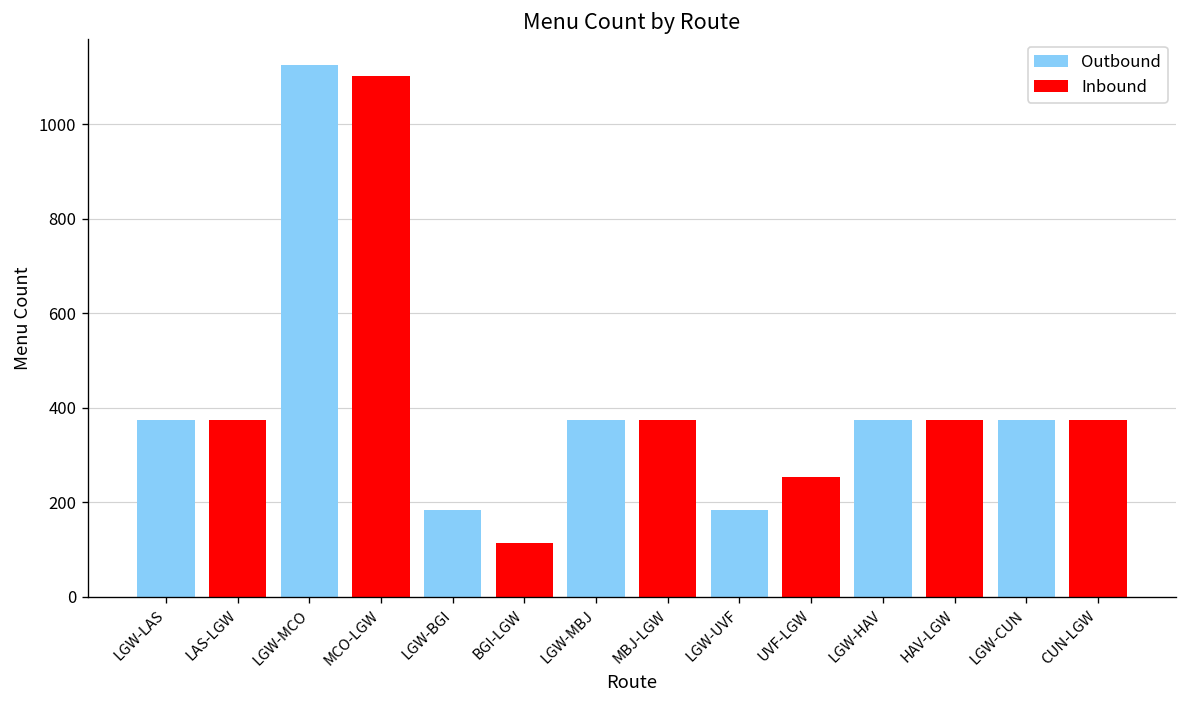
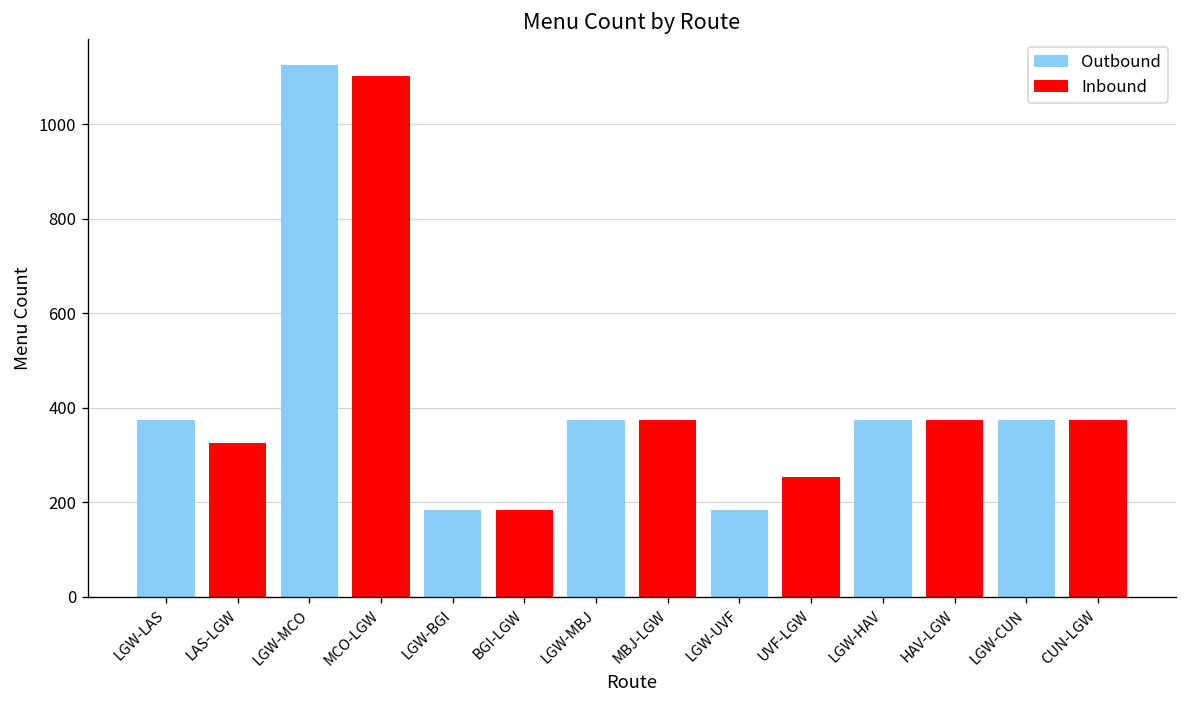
Inbound, LAS-LGW: 380 -> 330
Inbound, BGI-LGW: 110 -> 190
